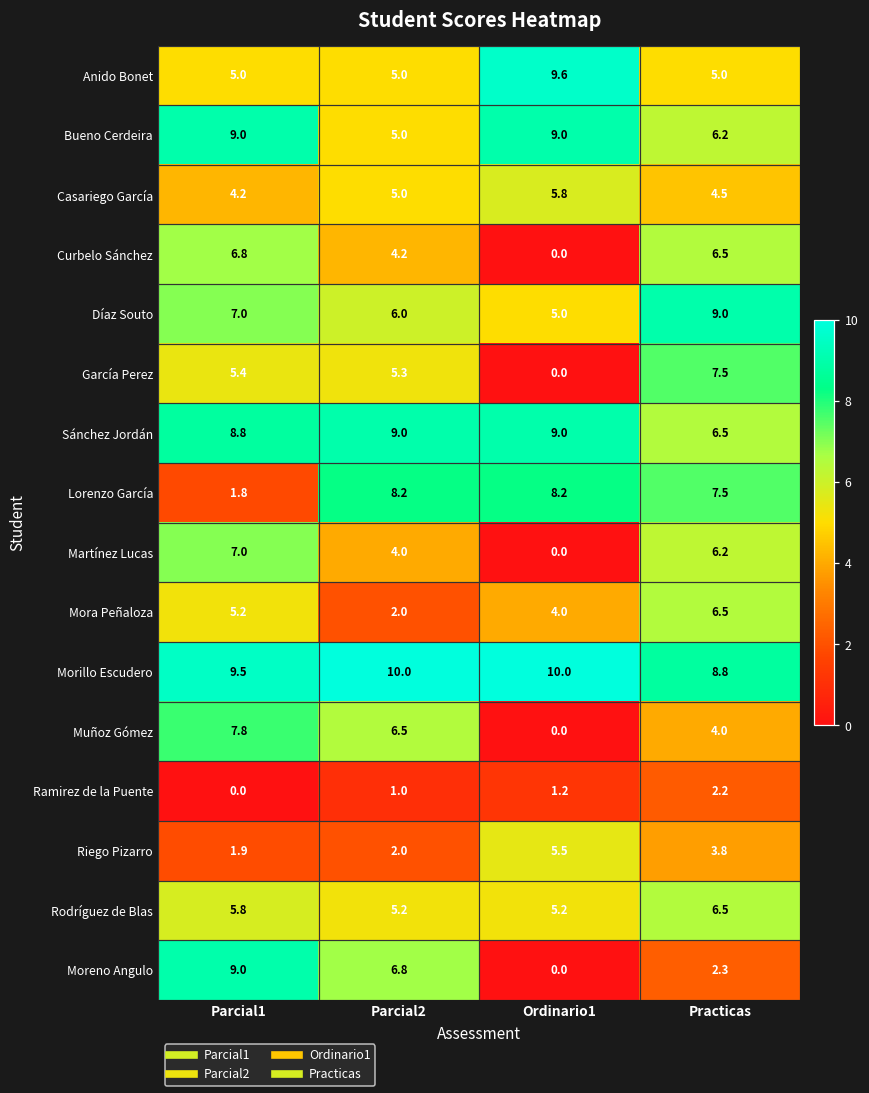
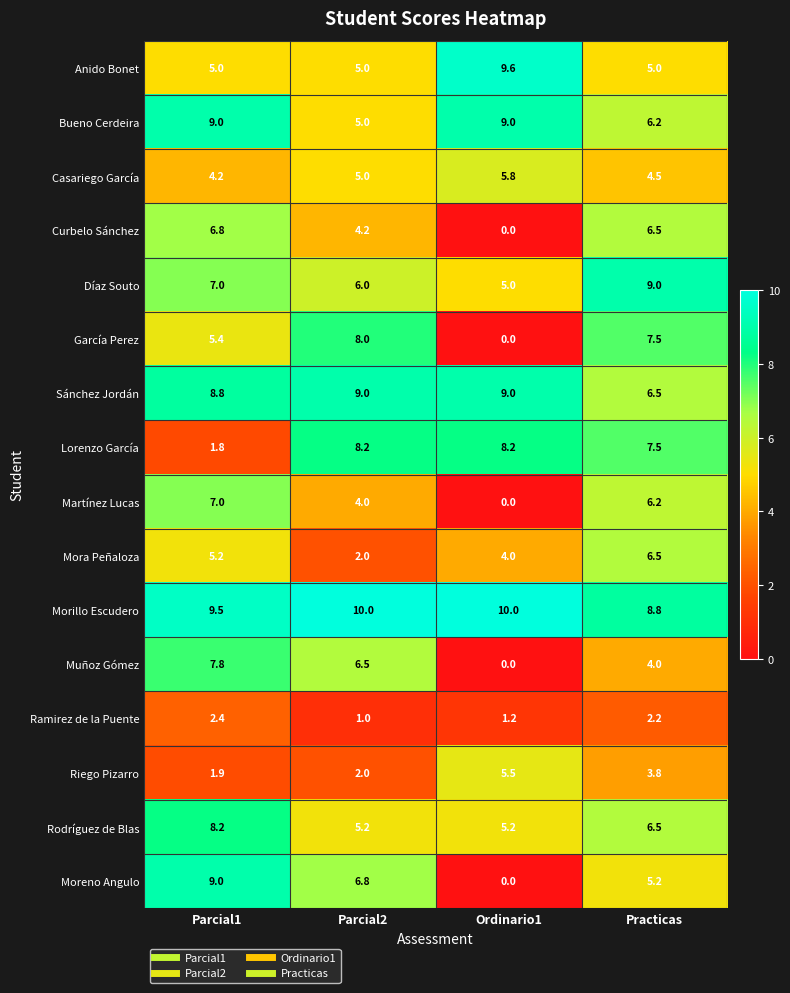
García Perez, Parcial2: 5.3 -> 8.0
Ramirez de la Puente, Parcial1: 0.0 -> 2.4
Rodríguez de Blas, Parcial1: 5.8 -> 8.2
Moreno Angulo, Practicas: 2.3 -> 5.2
